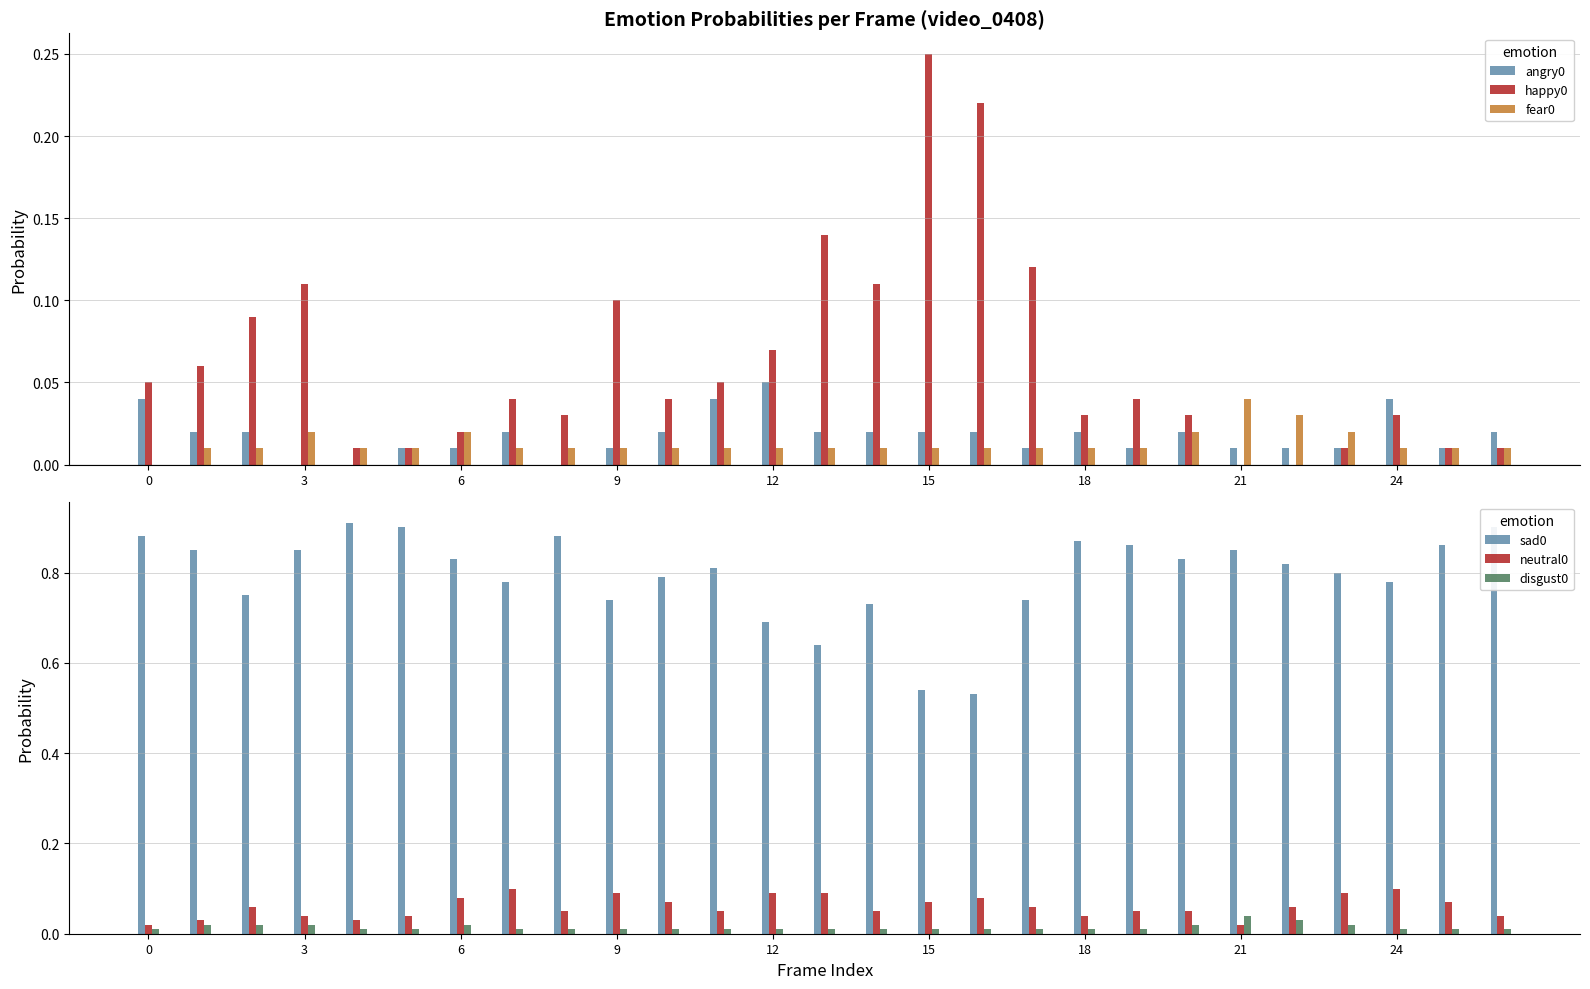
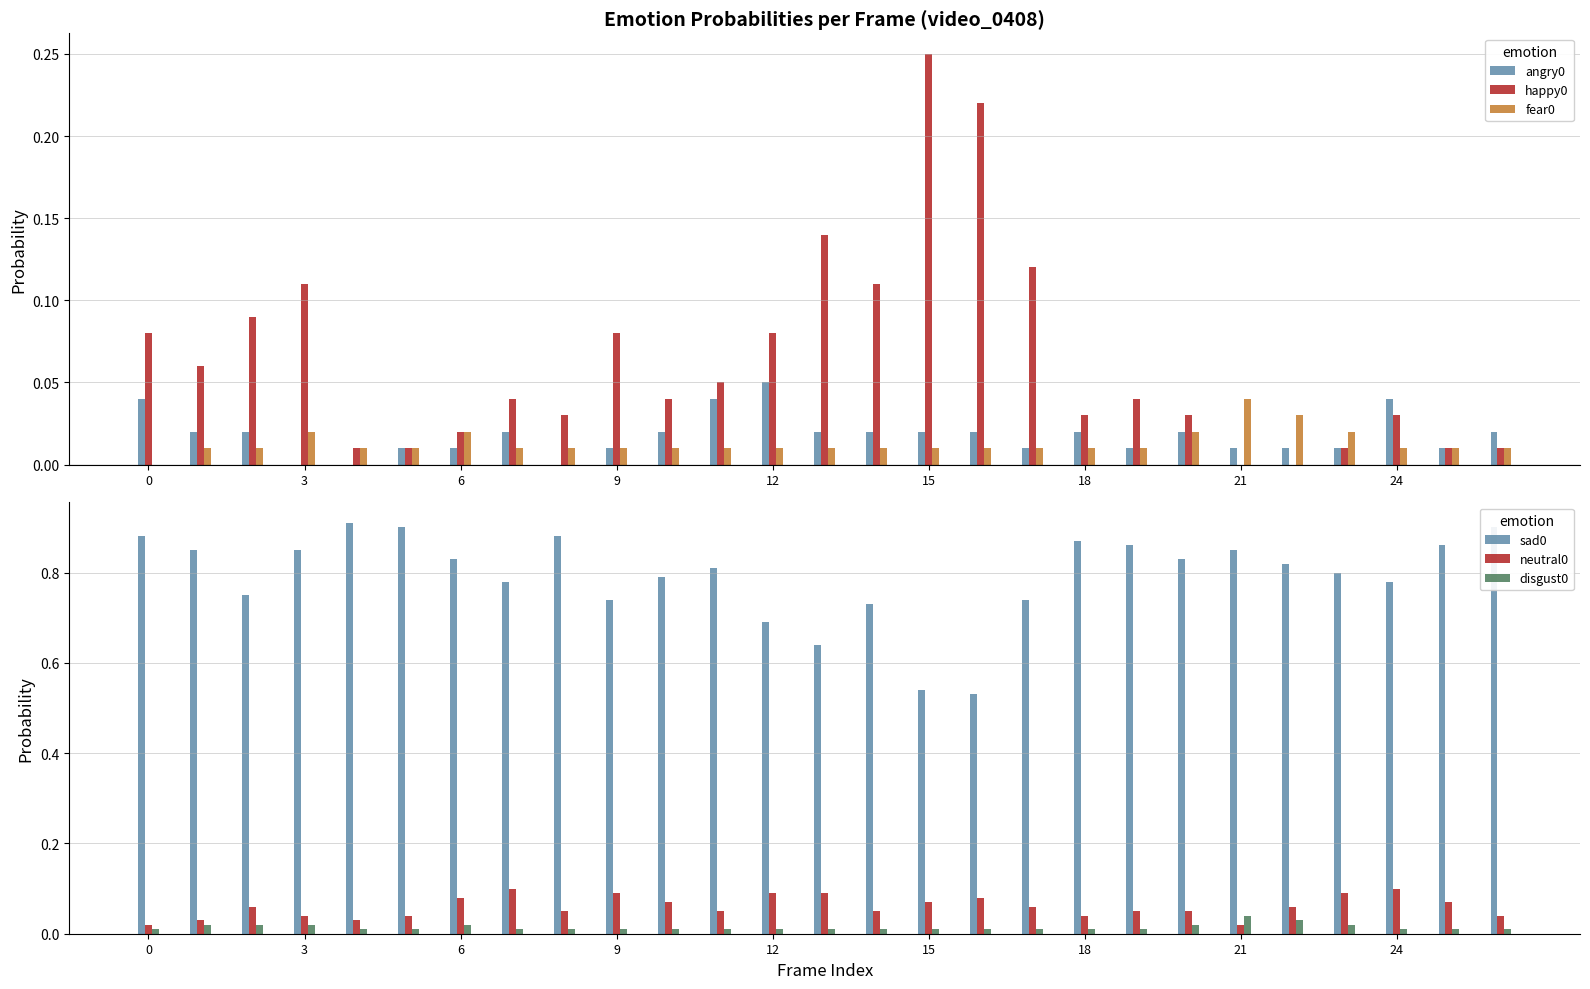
Emotion Probabilities per Frame (video_0408), happy0, 0: 0.05 -> 0.08
Emotion Probabilities per Frame (video_0408), happy0, 9: 0.10 -> 0.08
Emotion Probabilities per Frame (video_0408), happy0, 12: 0.07 -> 0.08
